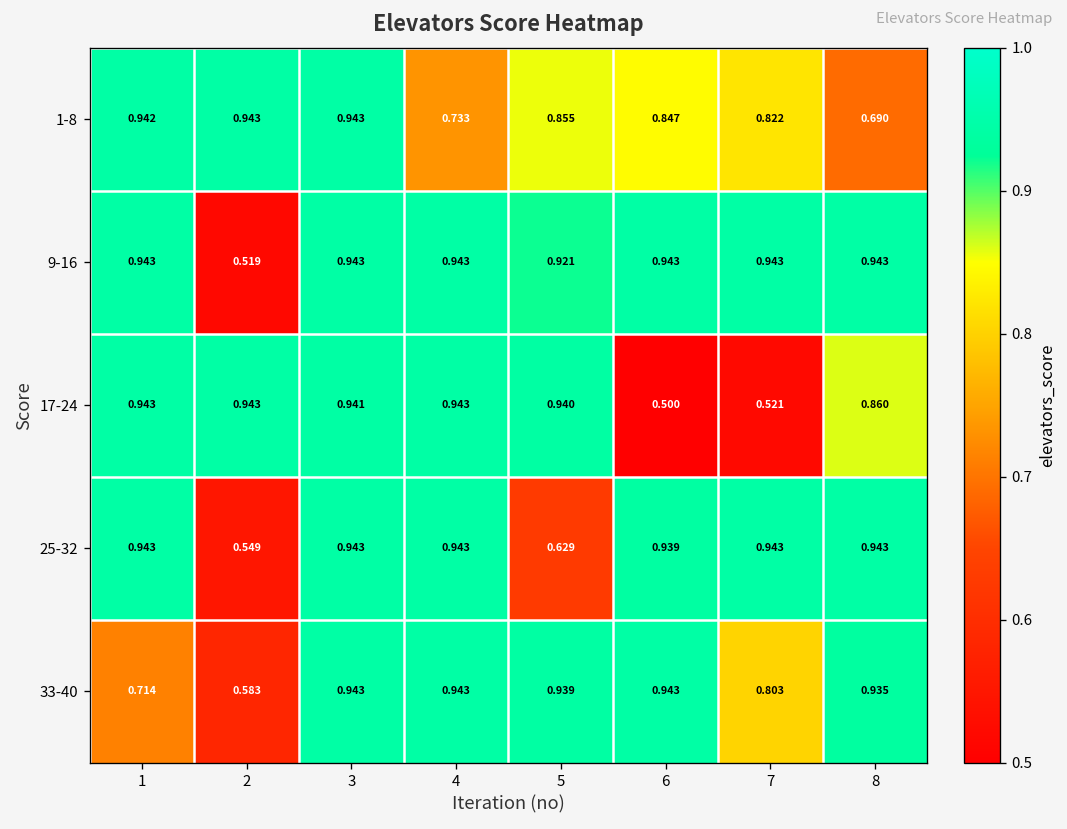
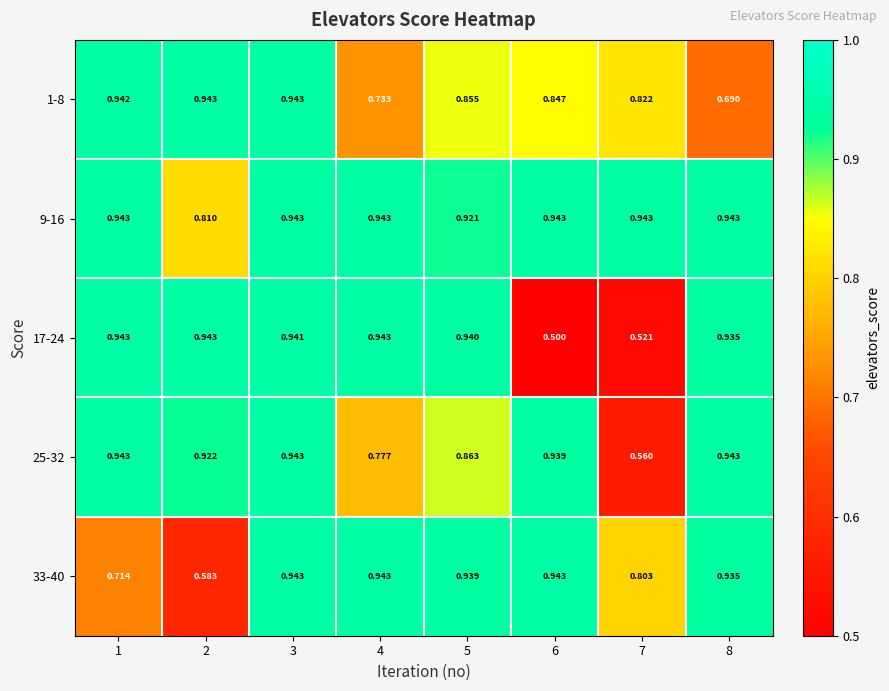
9-16, 2: 0.519 -> 0.810
17-24, 8: 0.860 -> 0.935
25-32, 2: 0.549 -> 0.922
25-32, 4: 0.943 -> 0.777
25-32, 5: 0.629 -> 0.863
25-32, 7: 0.943 -> 0.560
